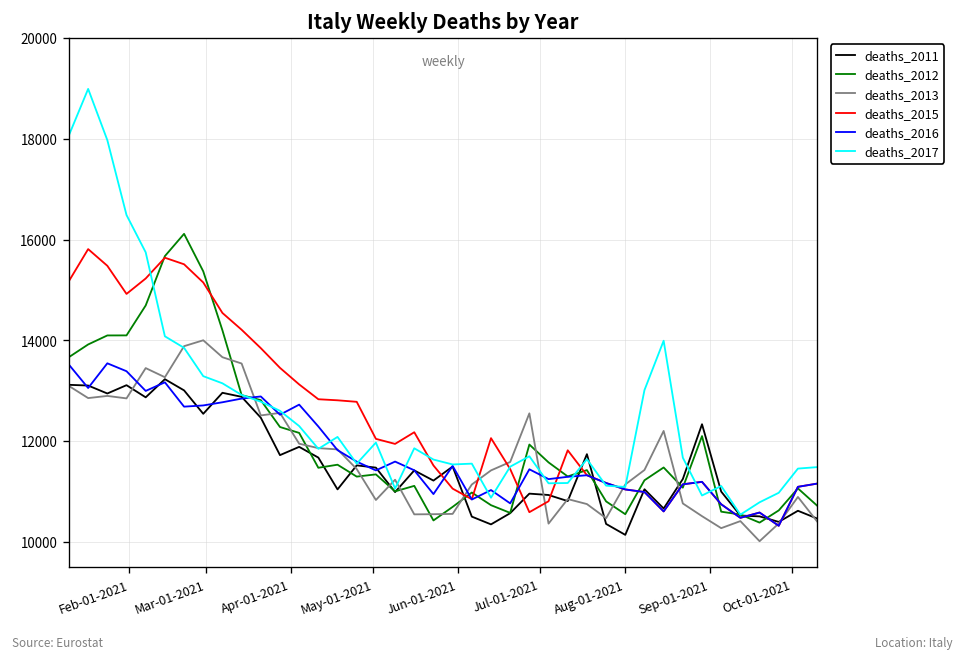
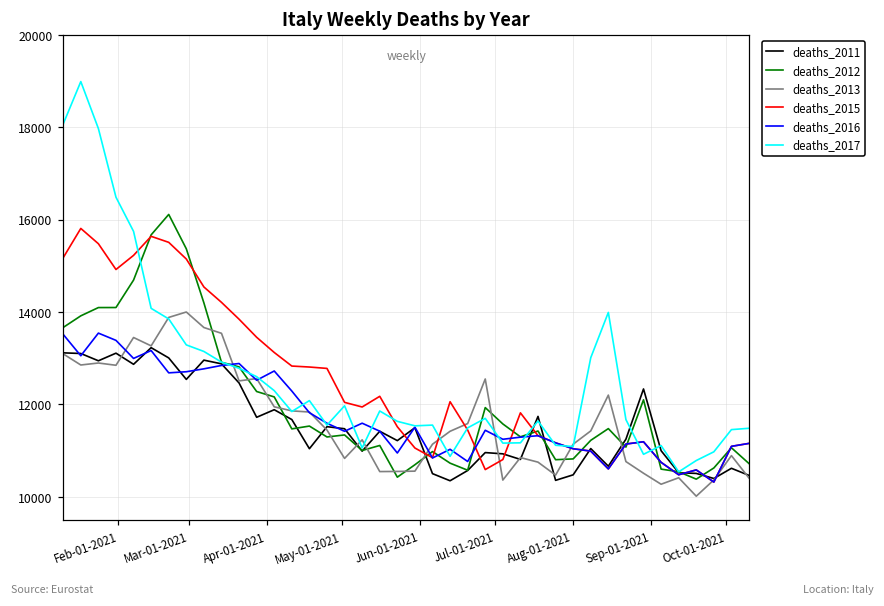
deaths_2011, Aug-01-2021: 10100 -> 10500
deaths_2012, Aug-01-2021: 10600 -> 10800
